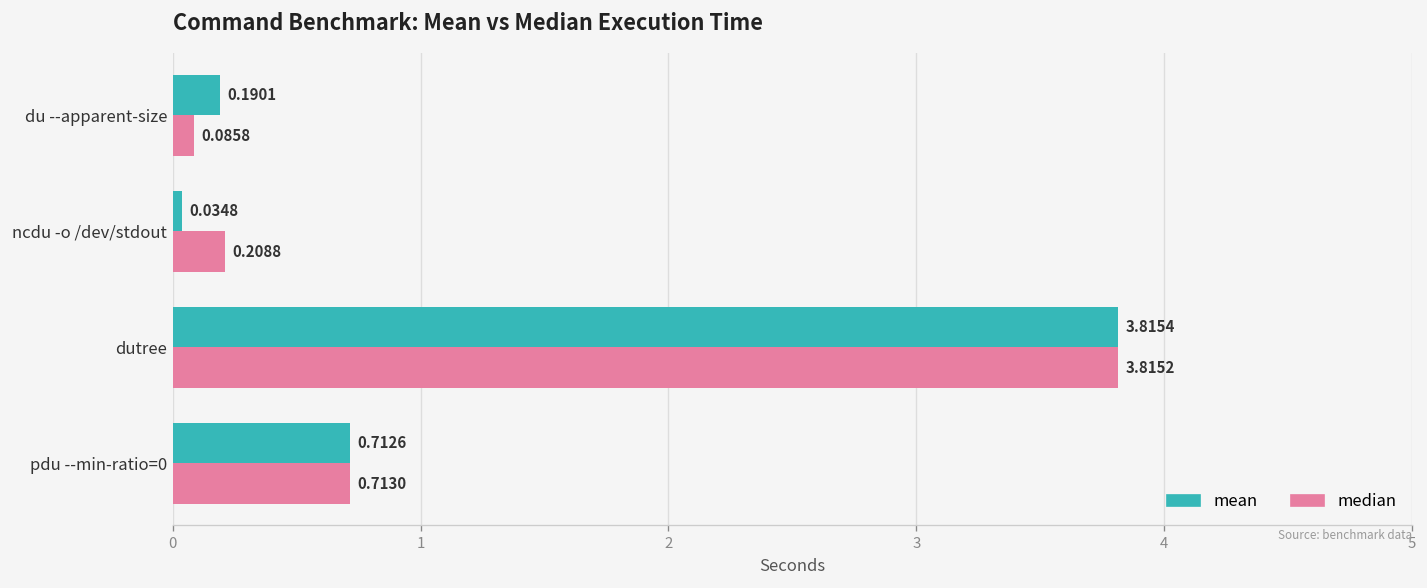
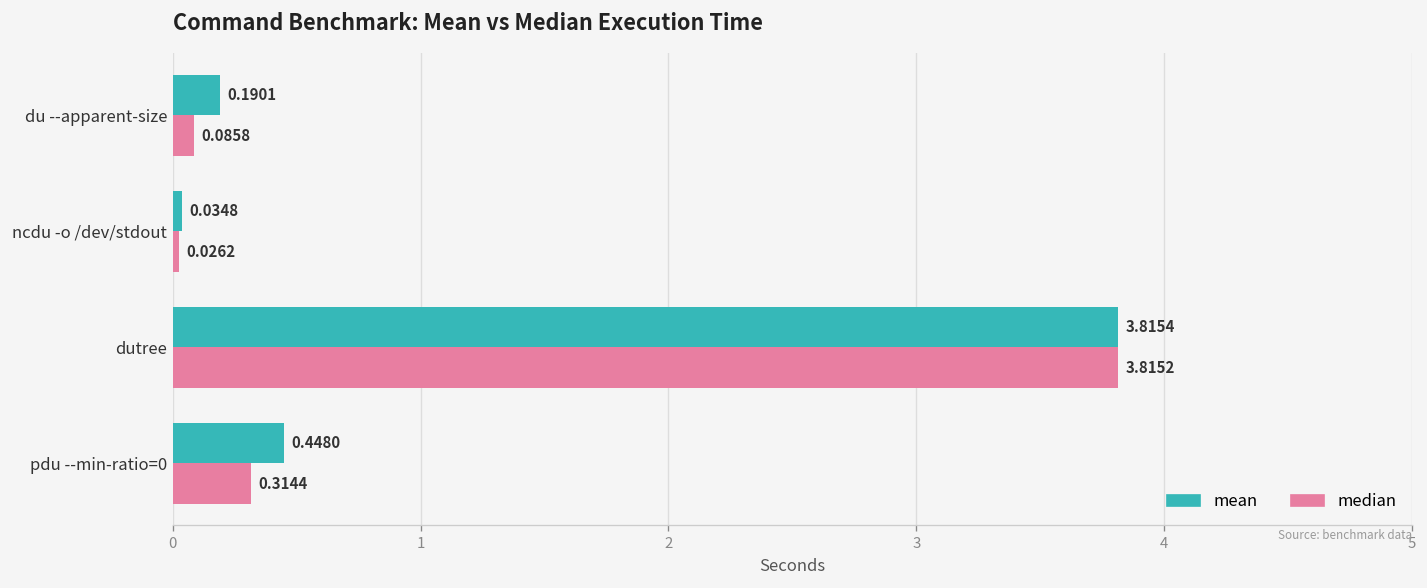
median, ncdu -o /dev/stdout: 0.2088 -> 0.0262
mean, pdu --min-ratio=0: 0.7126 -> 0.4480
median, pdu --min-ratio=0: 0.7130 -> 0.3144
